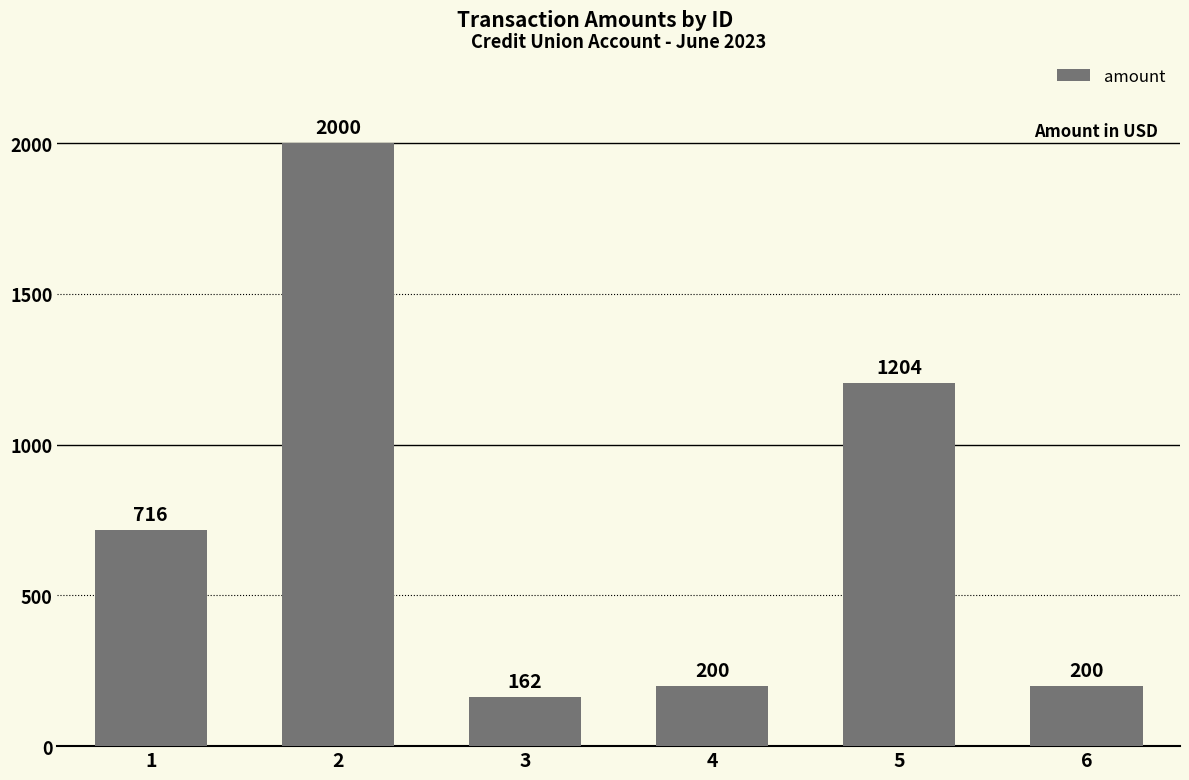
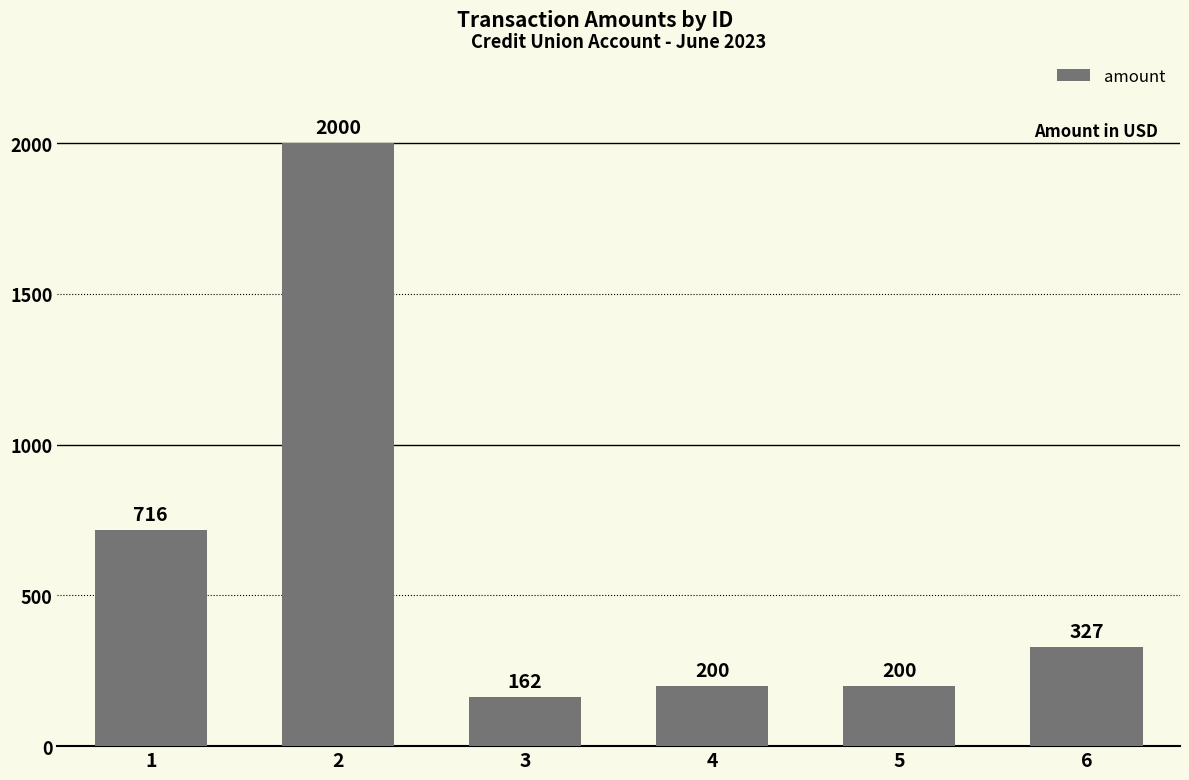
5: 1204 -> 200
6: 200 -> 327
